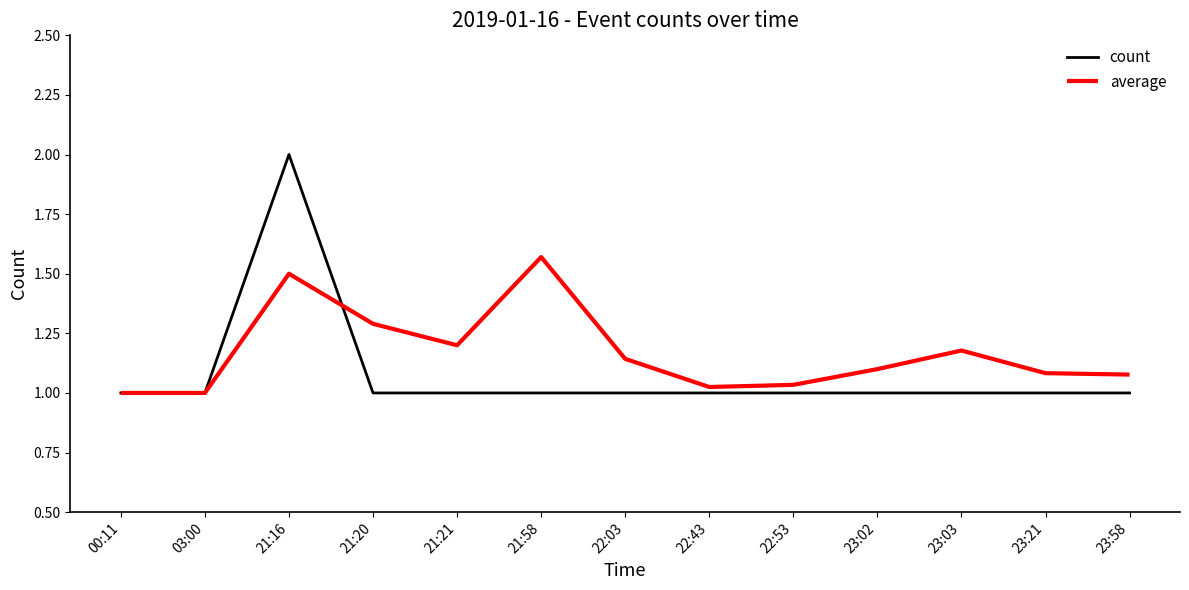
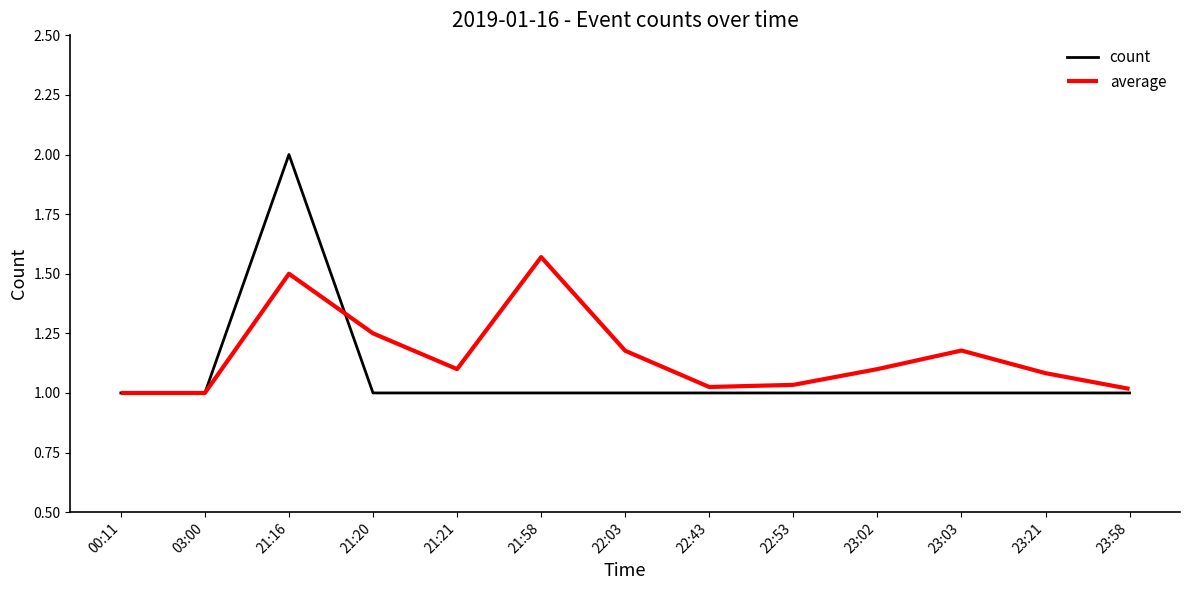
average, 21:20: 1.29 -> 1.25
average, 21:21: 1.2 -> 1.1
average, 22:03: 1.14 -> 1.18
average, 23:58: 1.08 -> 1.02
